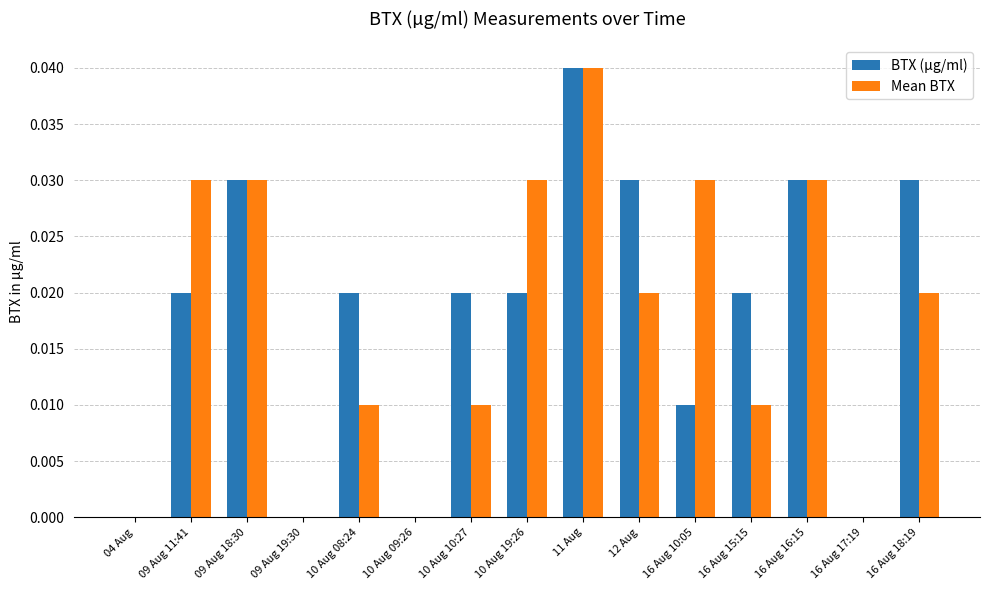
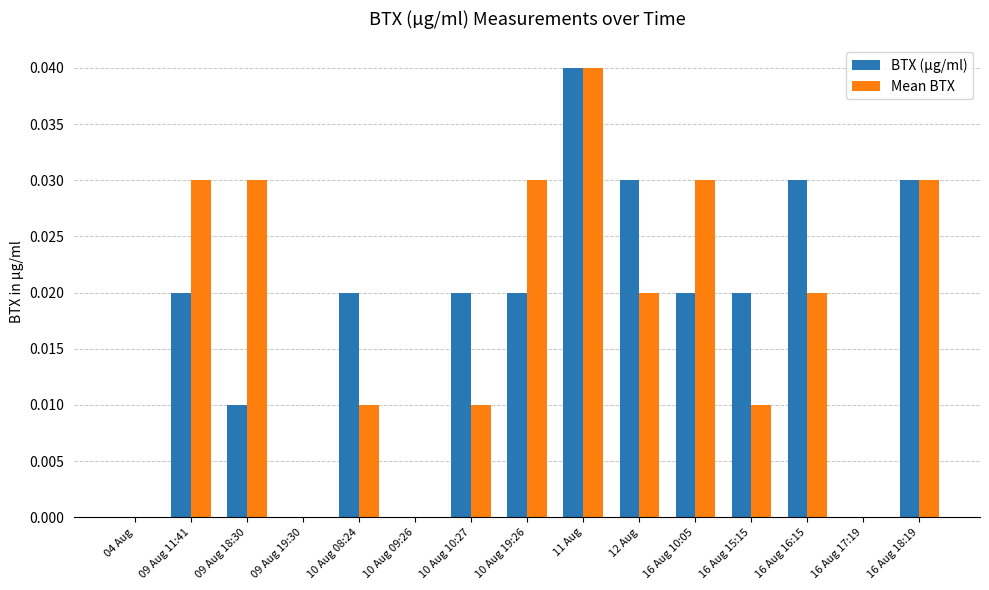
BTX (µg/ml), 09 Aug 18:30: 0.03 -> 0.01
BTX (µg/ml), 16 Aug 10:05: 0.01 -> 0.02
Mean BTX, 16 Aug 16:15: 0.03 -> 0.02
Mean BTX, 16 Aug 18:19: 0.02 -> 0.03
